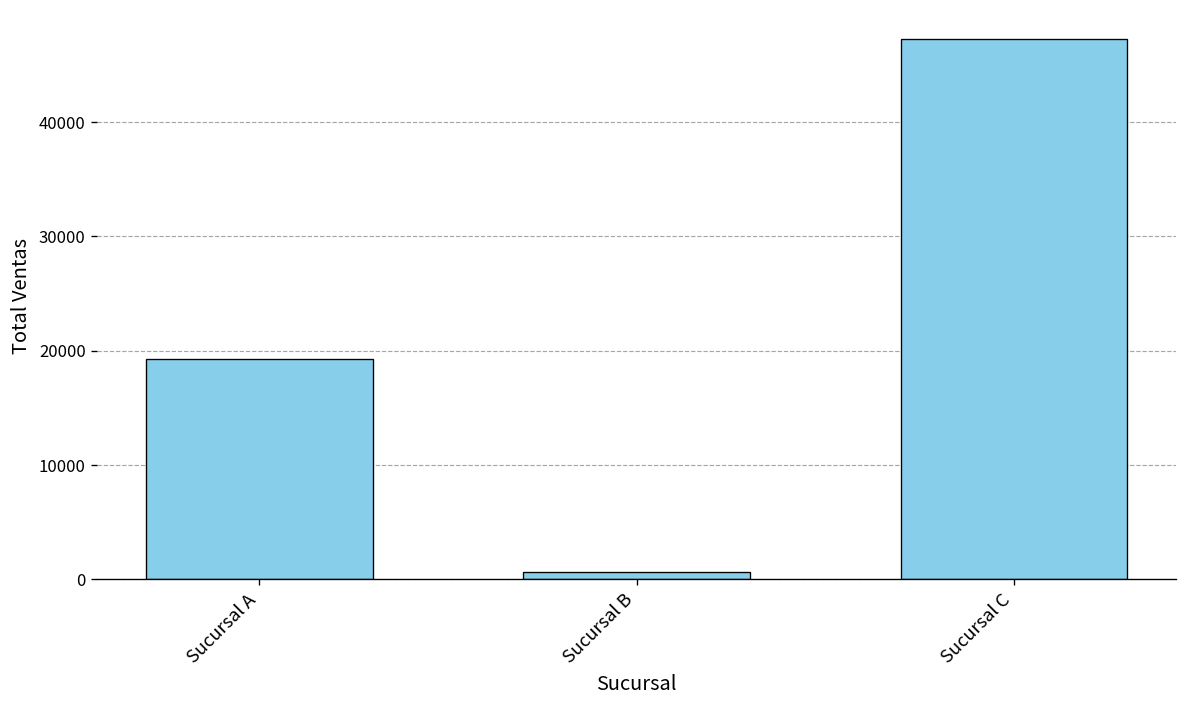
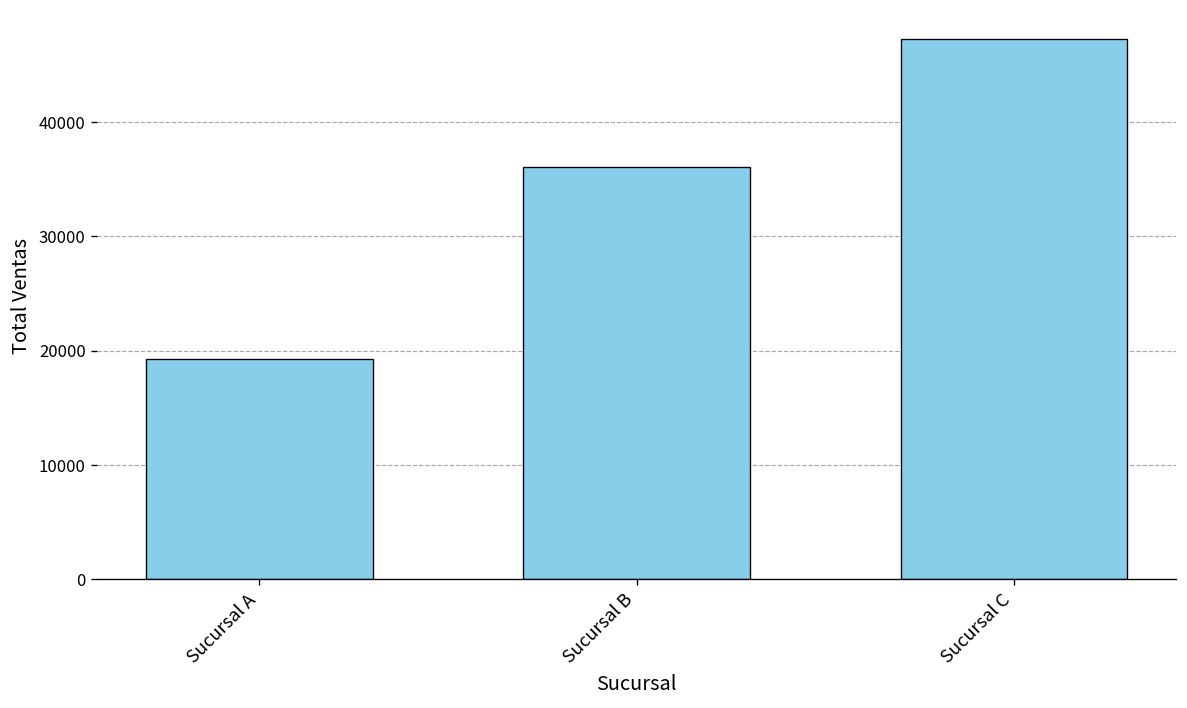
Sucursal B: 1000 -> 36000
